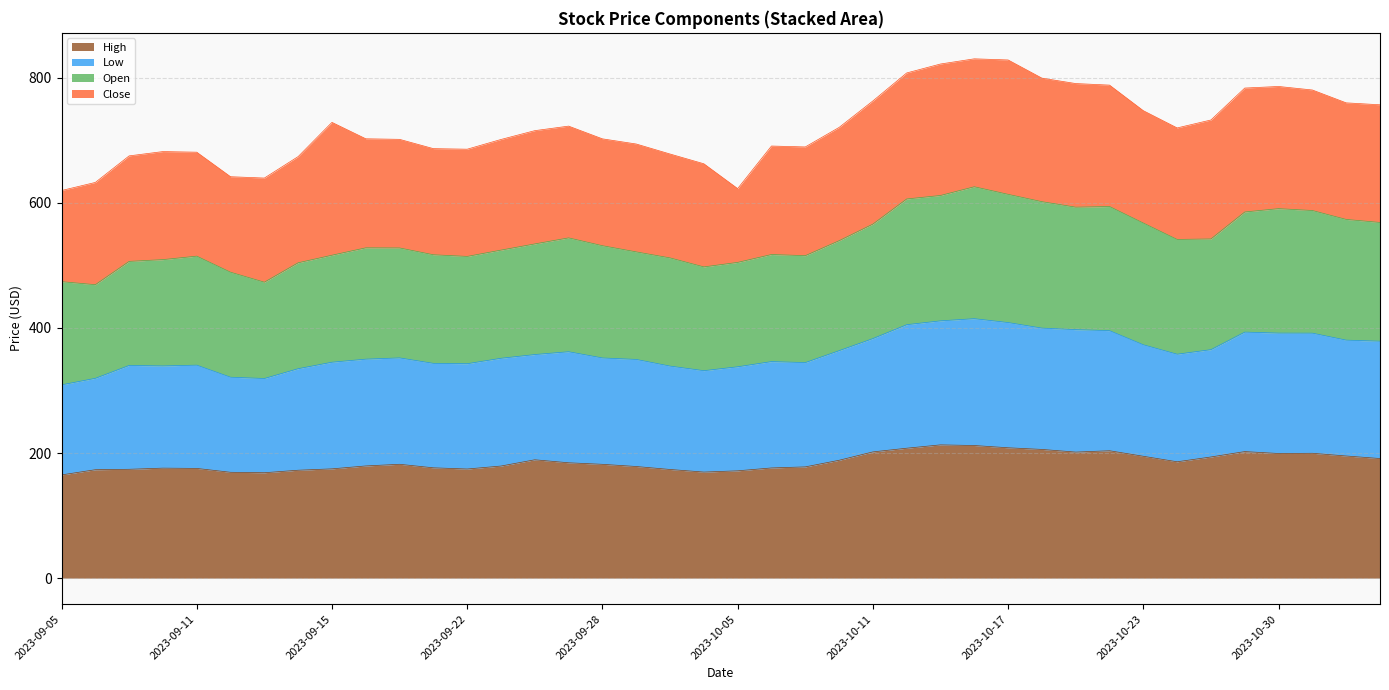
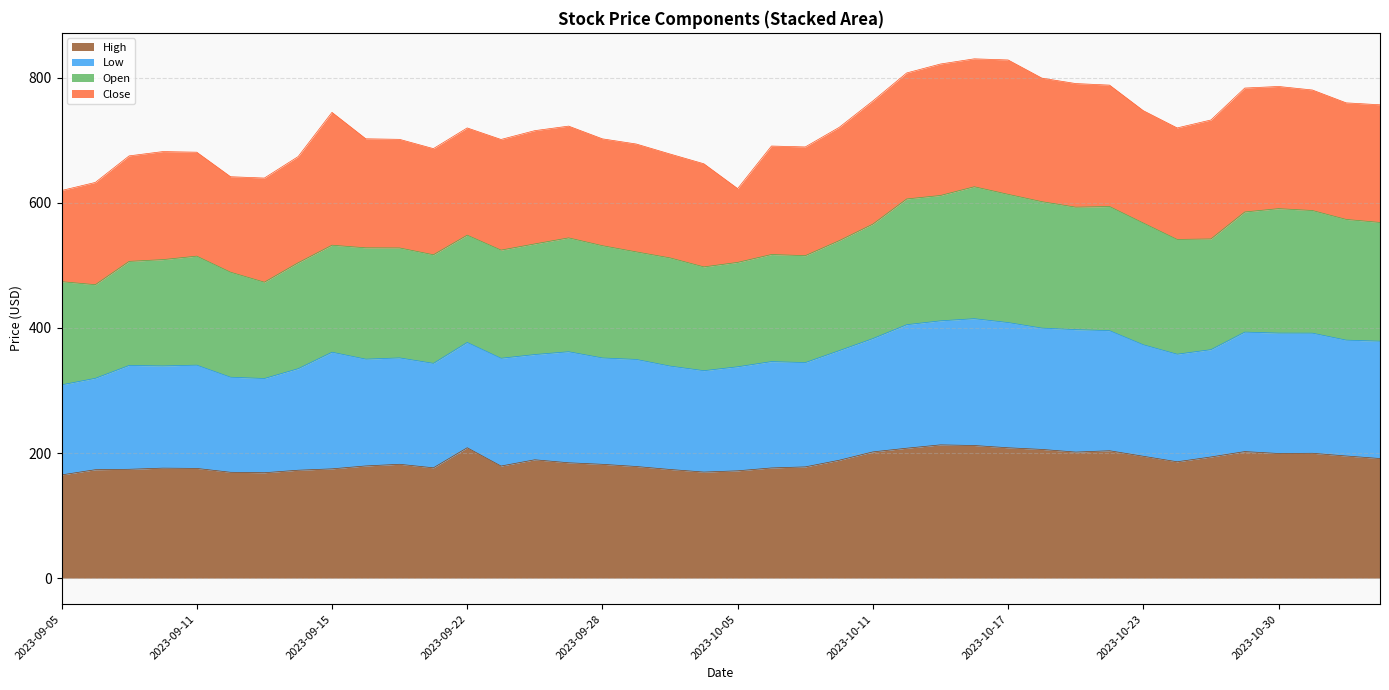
Low, 2023-09-15: 170 -> 190
High, 2023-09-22: 170 -> 210
